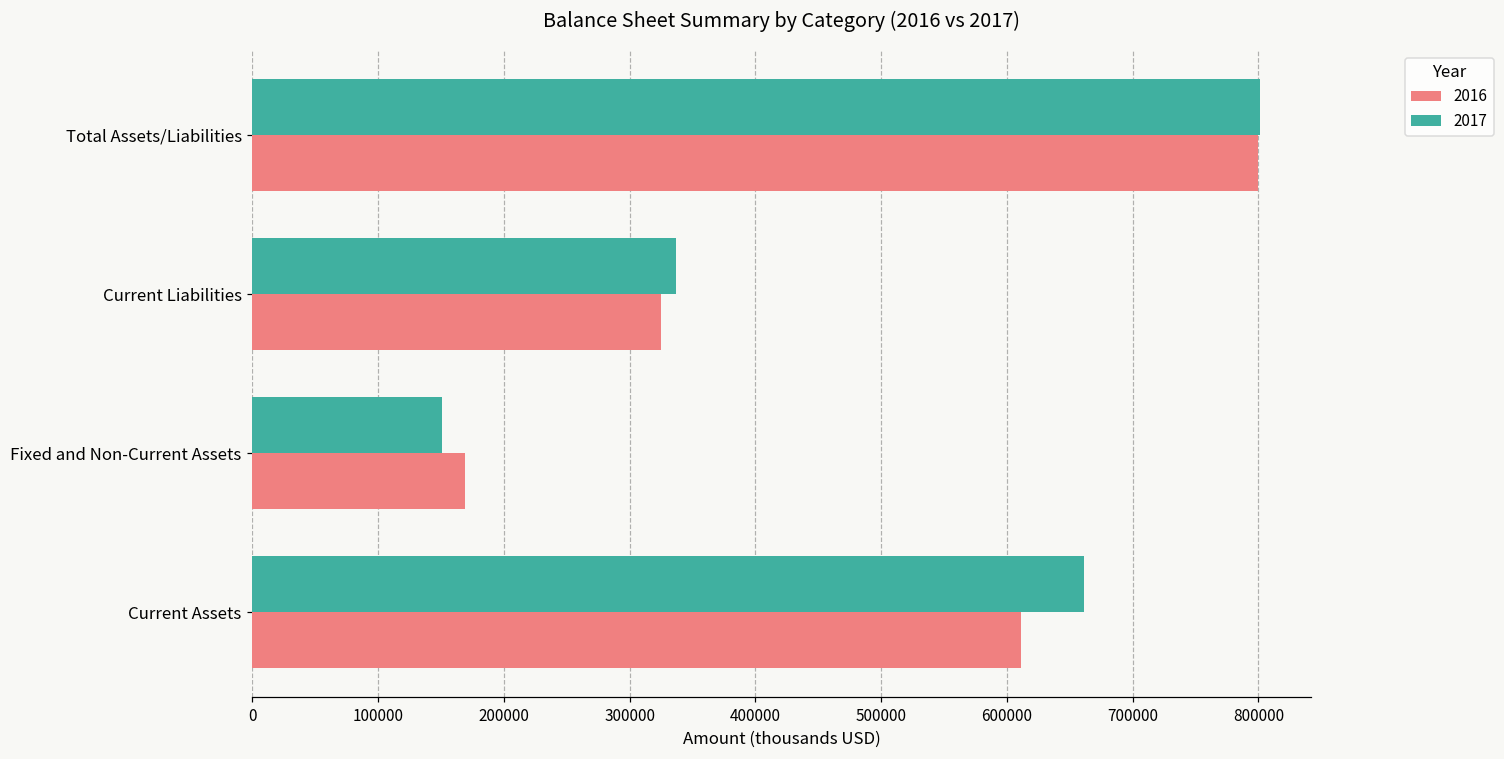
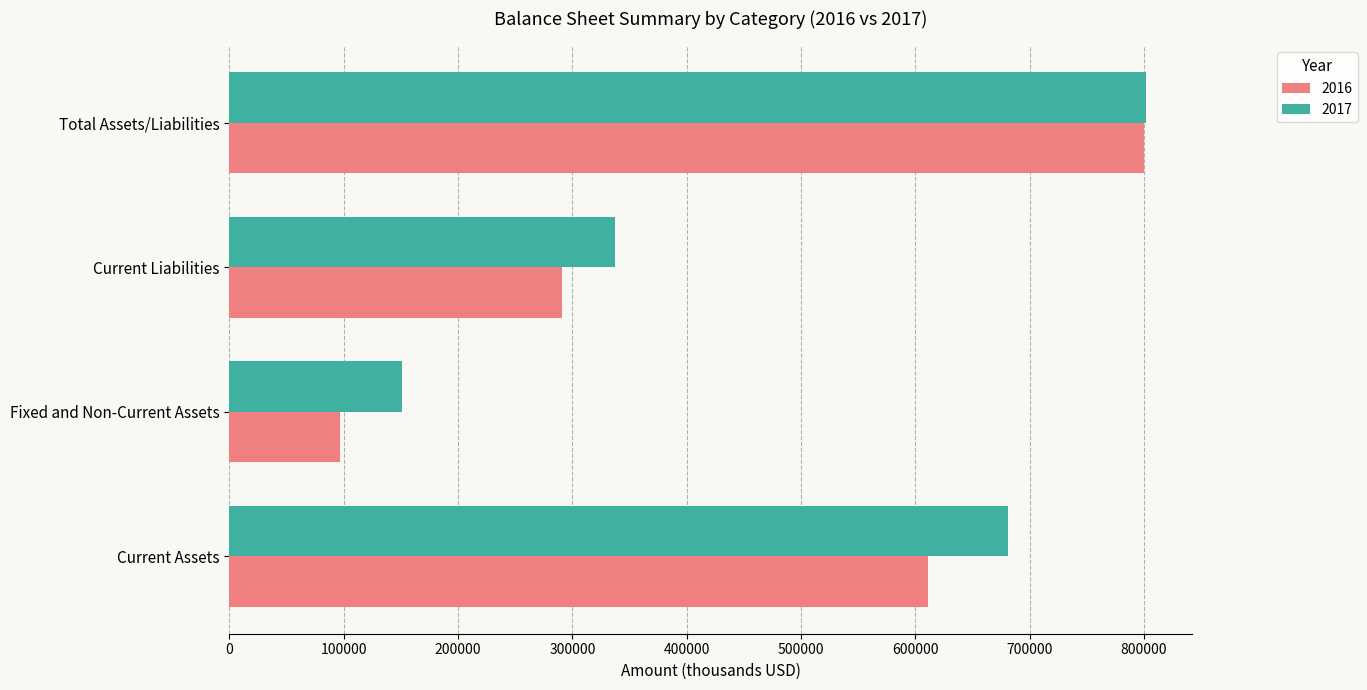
2016, Current Liabilities: 325000 -> 291000
2016, Fixed and Non-Current Assets: 169000 -> 97000
2017, Current Assets: 661000 -> 681000
